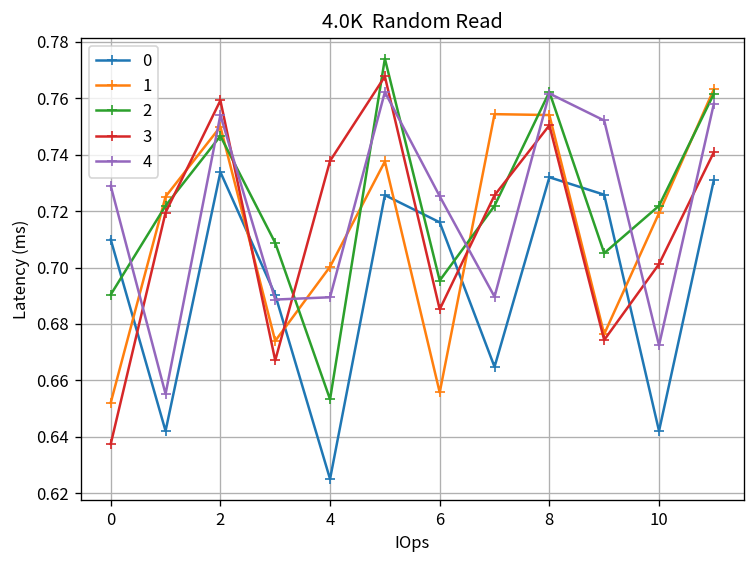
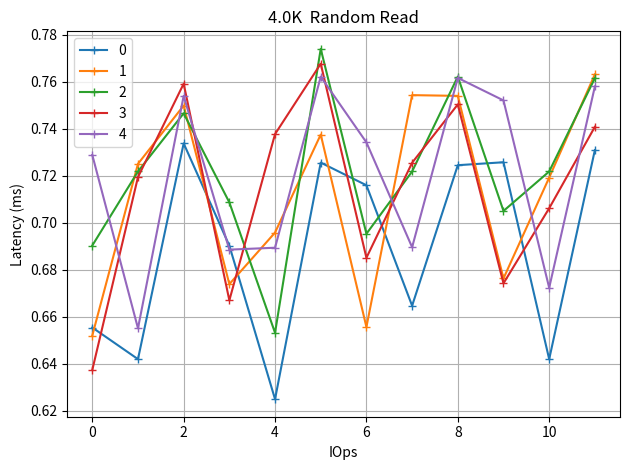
0, 0: 0.710 -> 0.656
1, 4: 0.700 -> 0.696
4, 6: 0.725 -> 0.734
0, 8: 0.732 -> 0.725
3, 10: 0.701 -> 0.706
